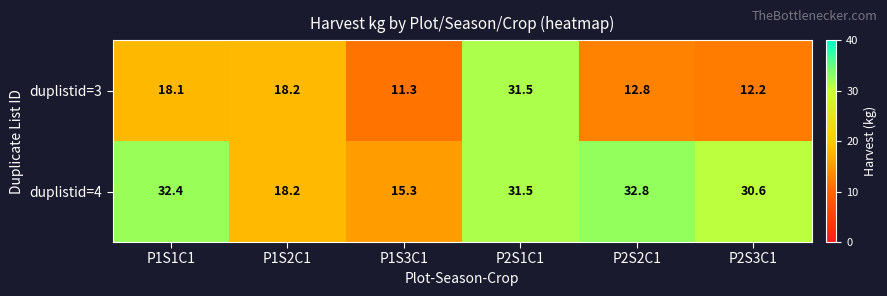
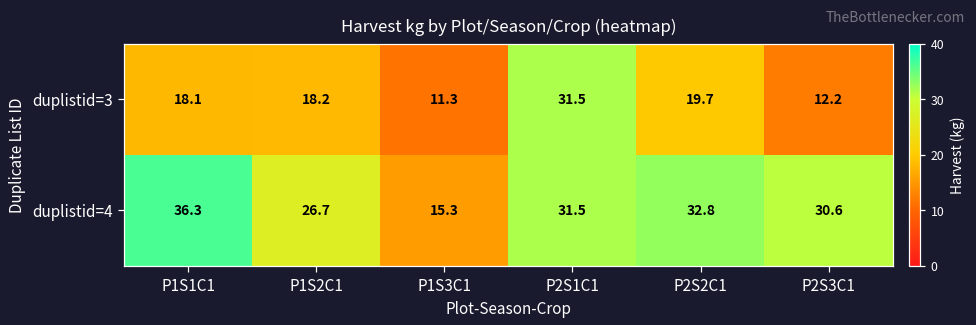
duplistid=3, P2S2C1: 12.8 -> 19.7
duplistid=4, P1S1C1: 32.4 -> 36.3
duplistid=4, P1S2C1: 18.2 -> 26.7
